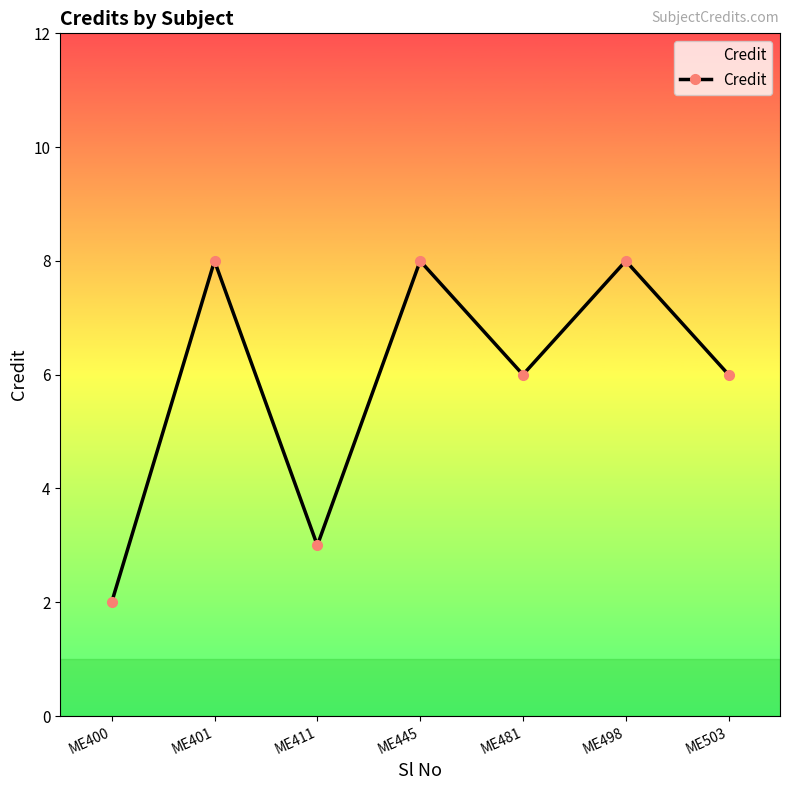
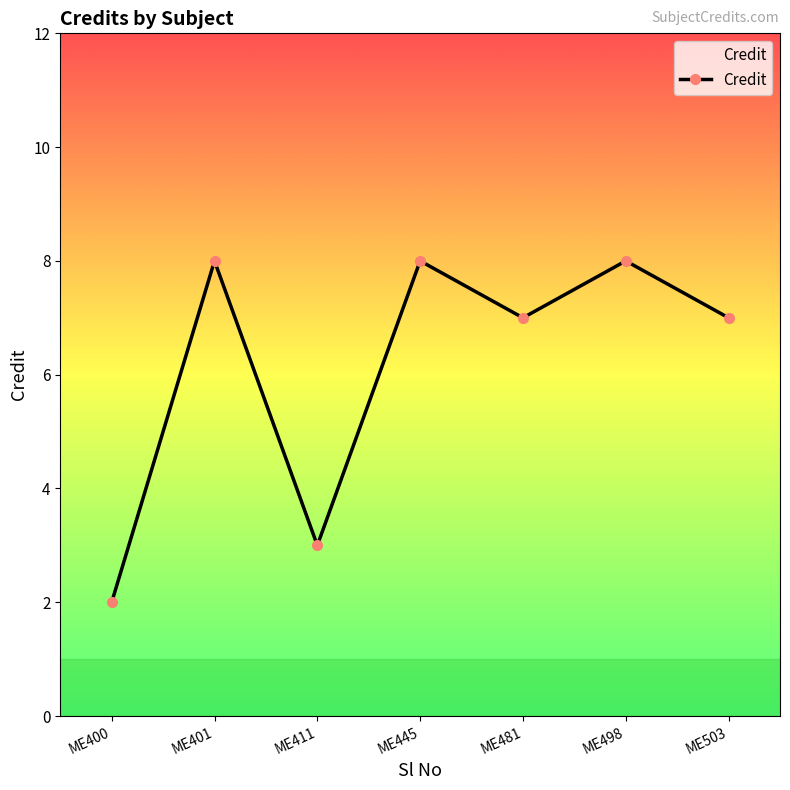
ME481: 6 -> 7
ME503: 6 -> 7
